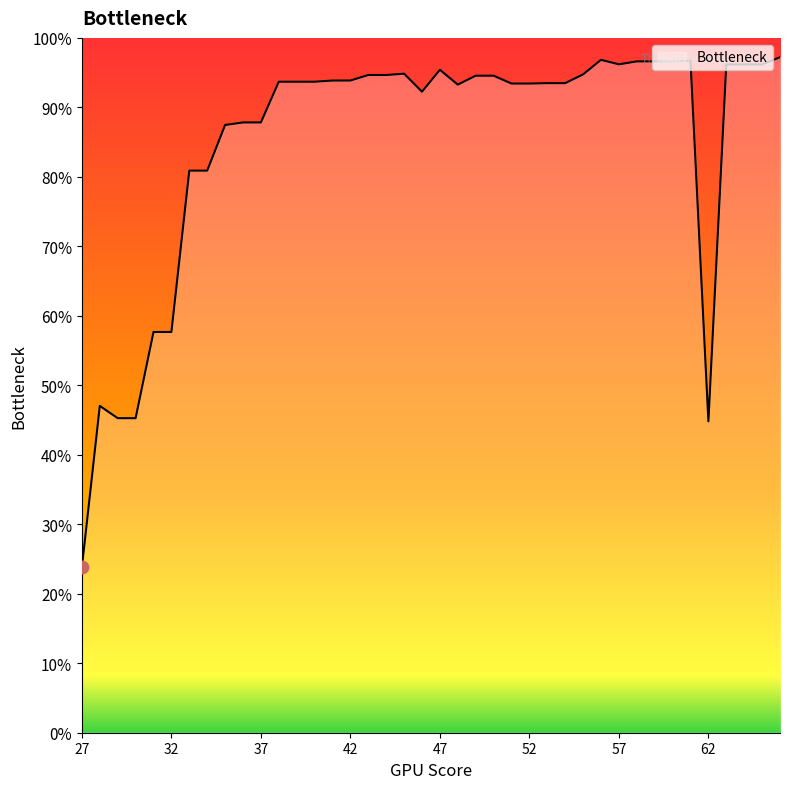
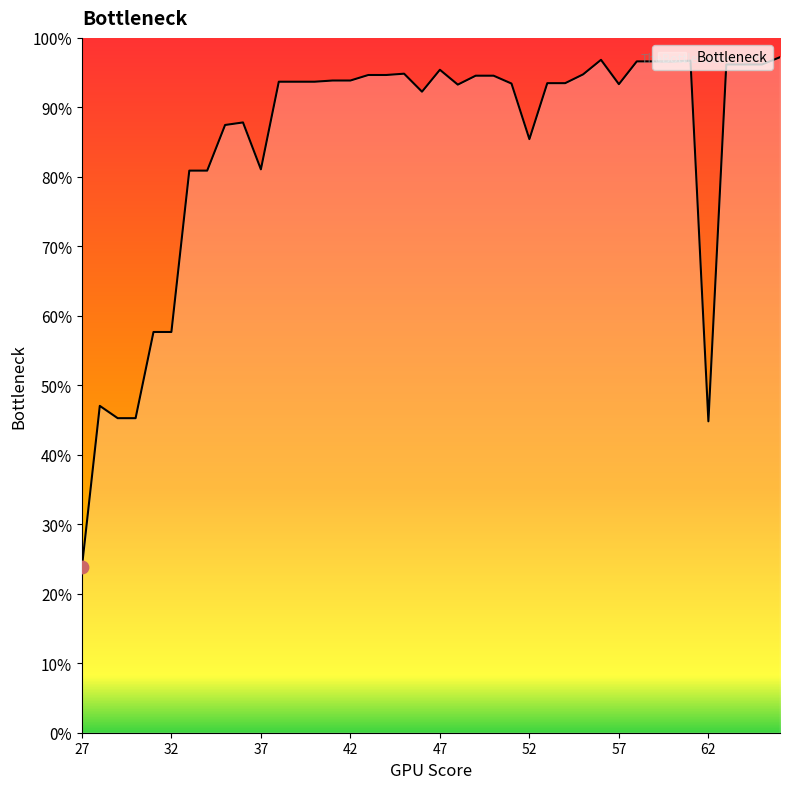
Bottleneck, 37: 88% -> 81%
Bottleneck, 52: 93% -> 85%
Bottleneck, 57: 96% -> 93%
